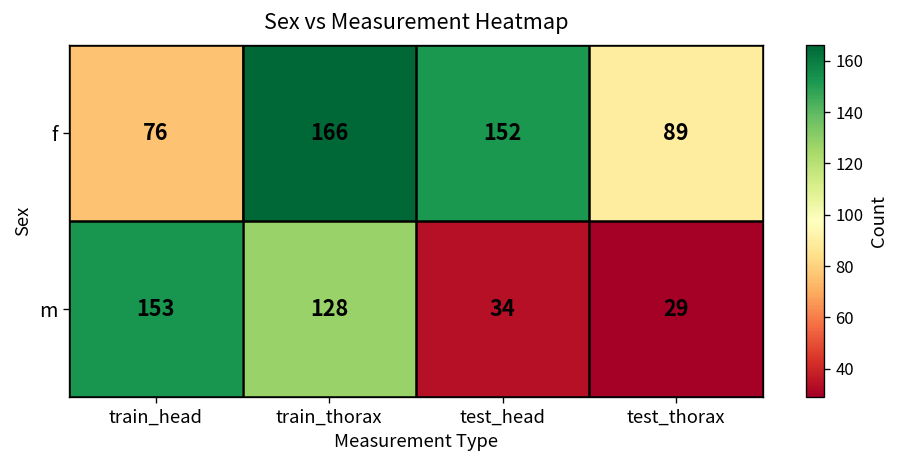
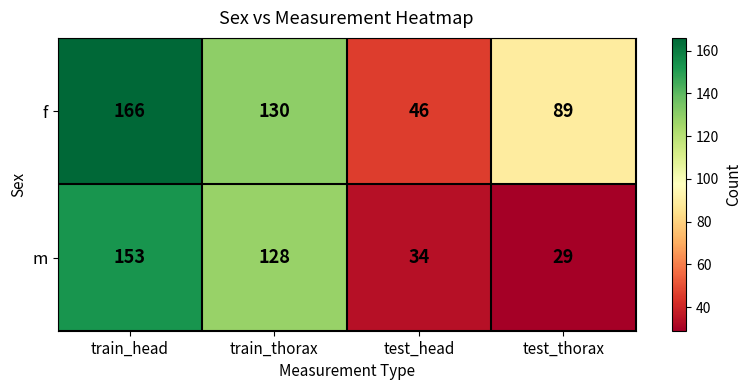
f, train_head: 76 -> 166
f, train_thorax: 166 -> 130
f, test_head: 152 -> 46
